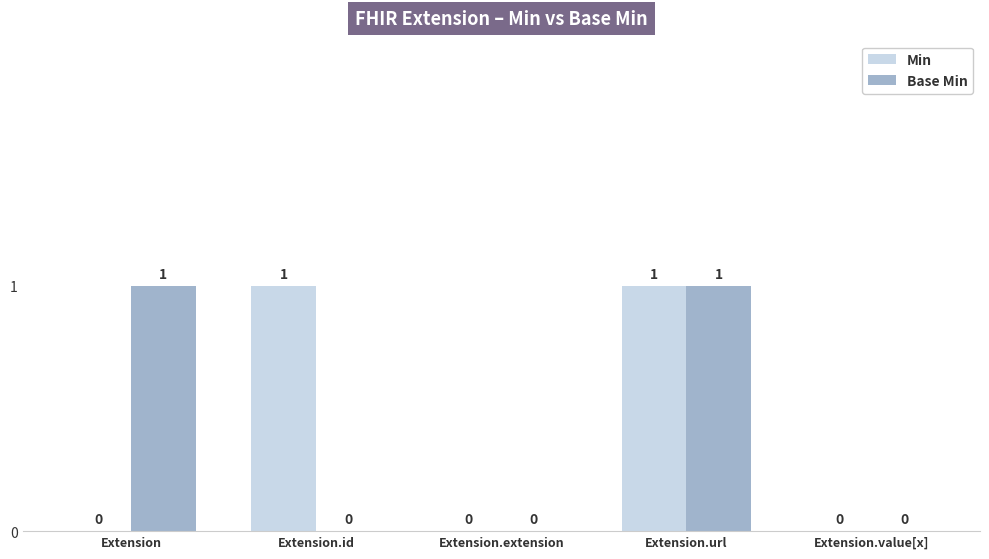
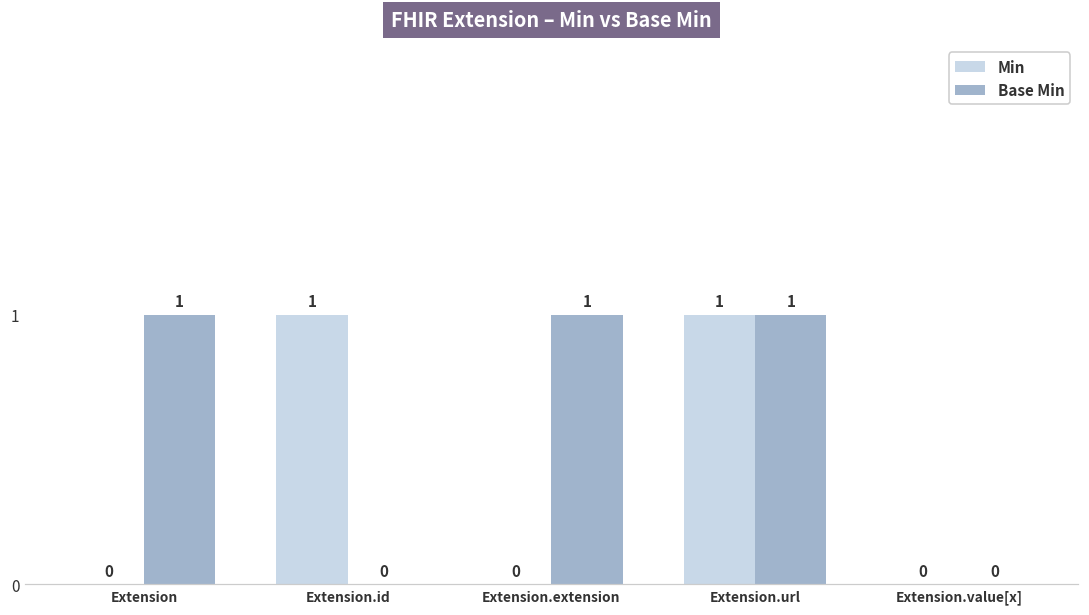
Base Min, Extension.extension: 0 -> 1
